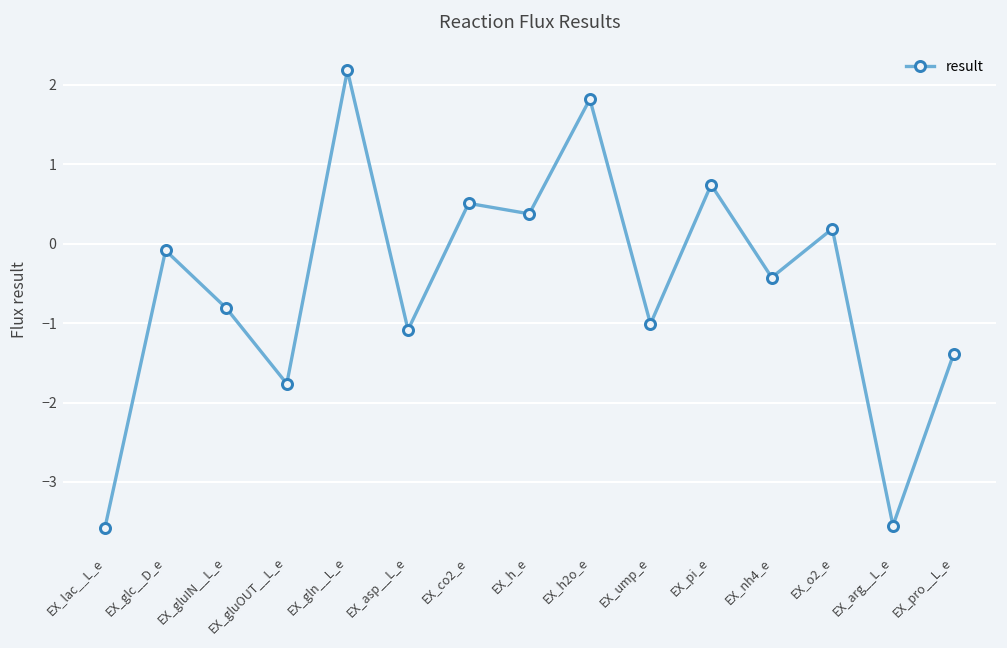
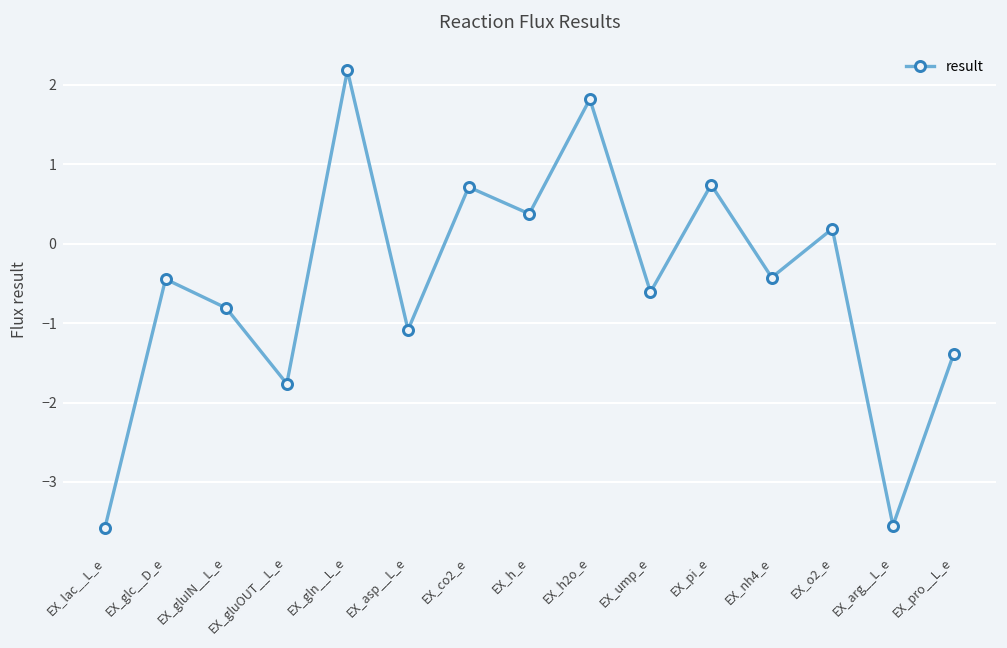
EX_glc__D_e: -0.1 -> -0.4
EX_co2_e: 0.5 -> 0.7
EX_ump_e: -1.0 -> -0.6
